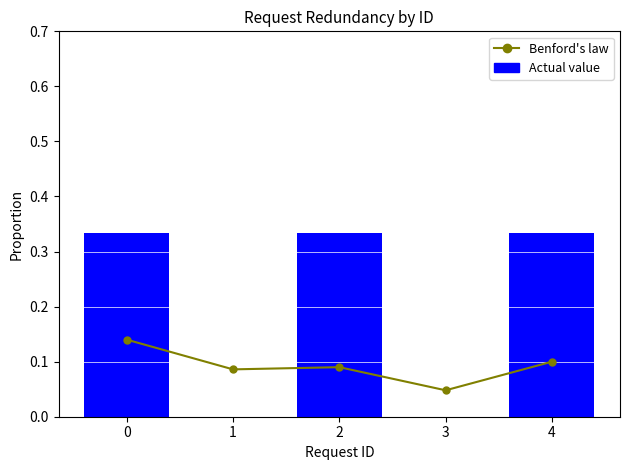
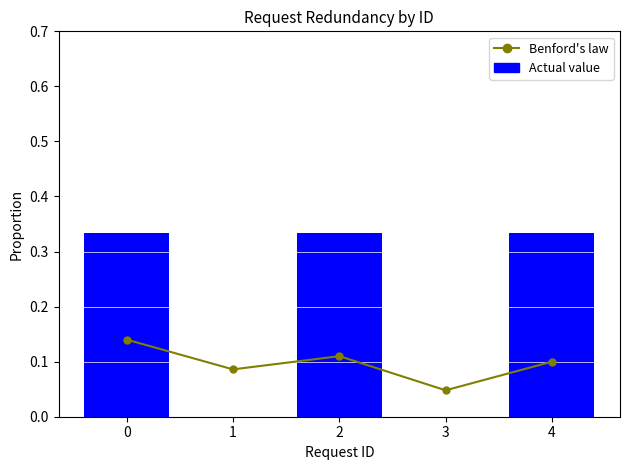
Benford's law, 2: 0.09 -> 0.11
